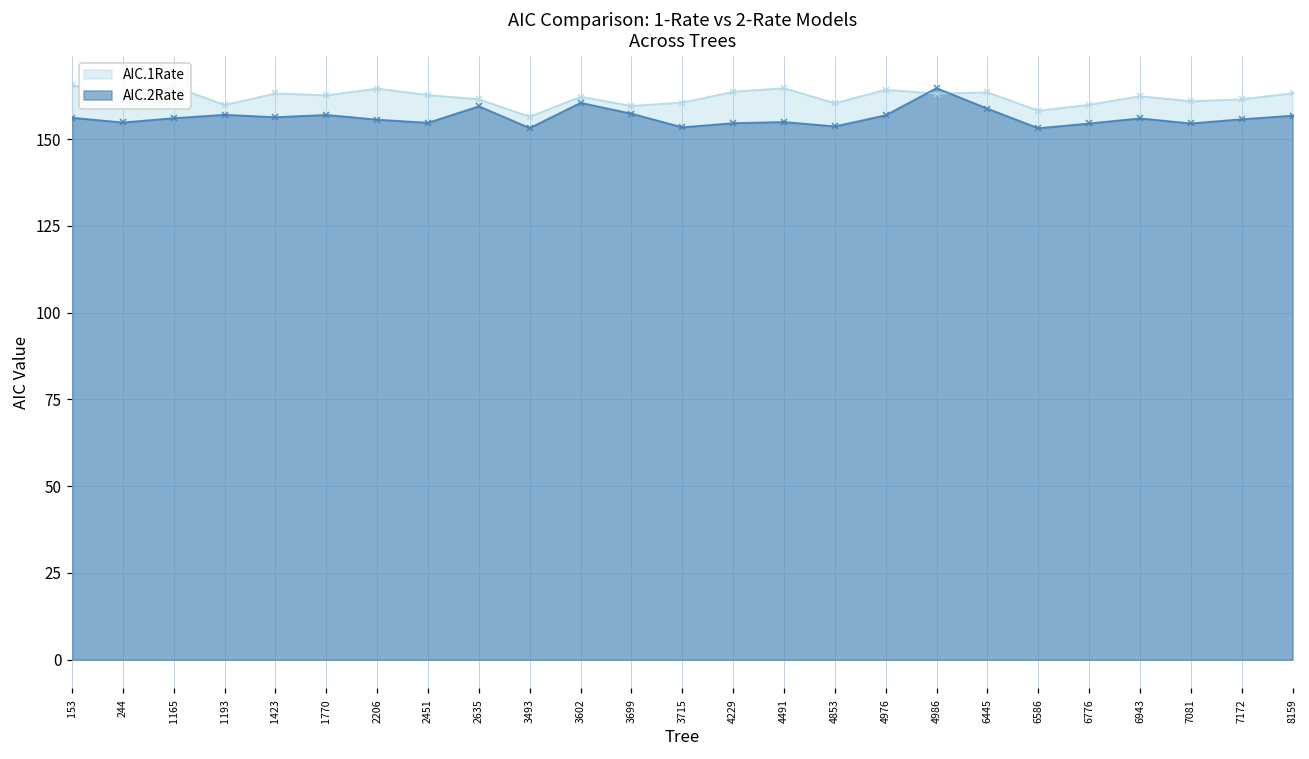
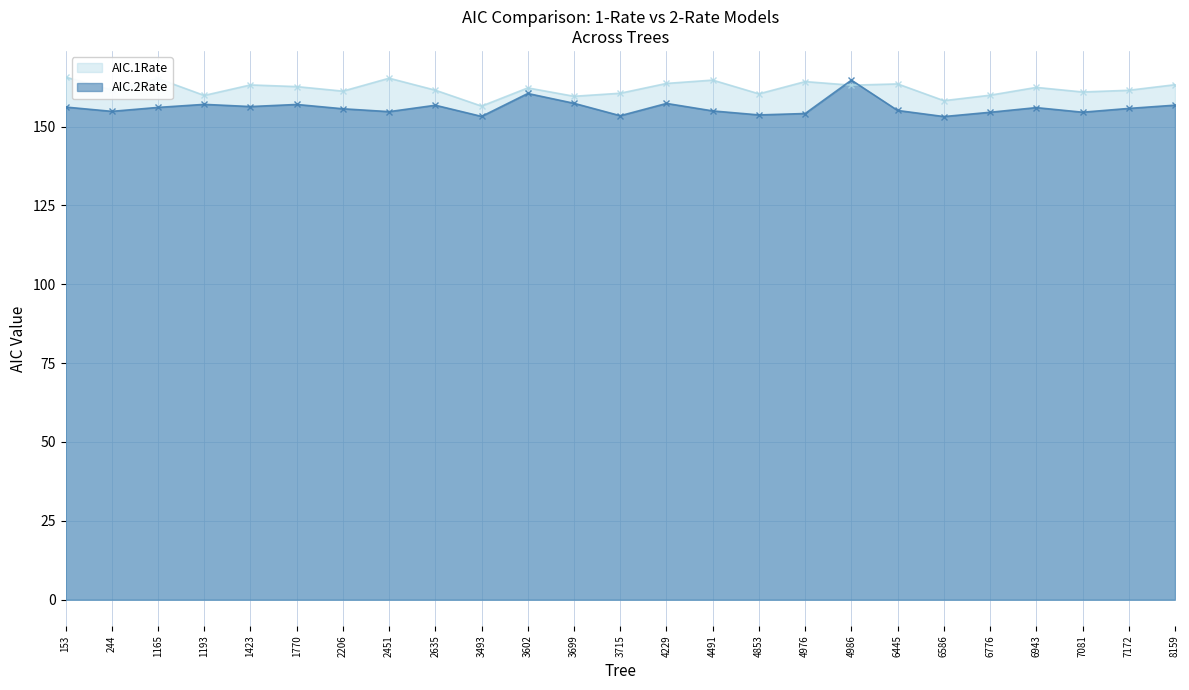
AIC.1Rate, 2206: 165 -> 161
AIC.1Rate, 2451: 163 -> 165
AIC.2Rate, 2635: 159 -> 157
AIC.2Rate, 4229: 155 -> 157
AIC.2Rate, 4976: 157 -> 154
AIC.2Rate, 6445: 159 -> 155
